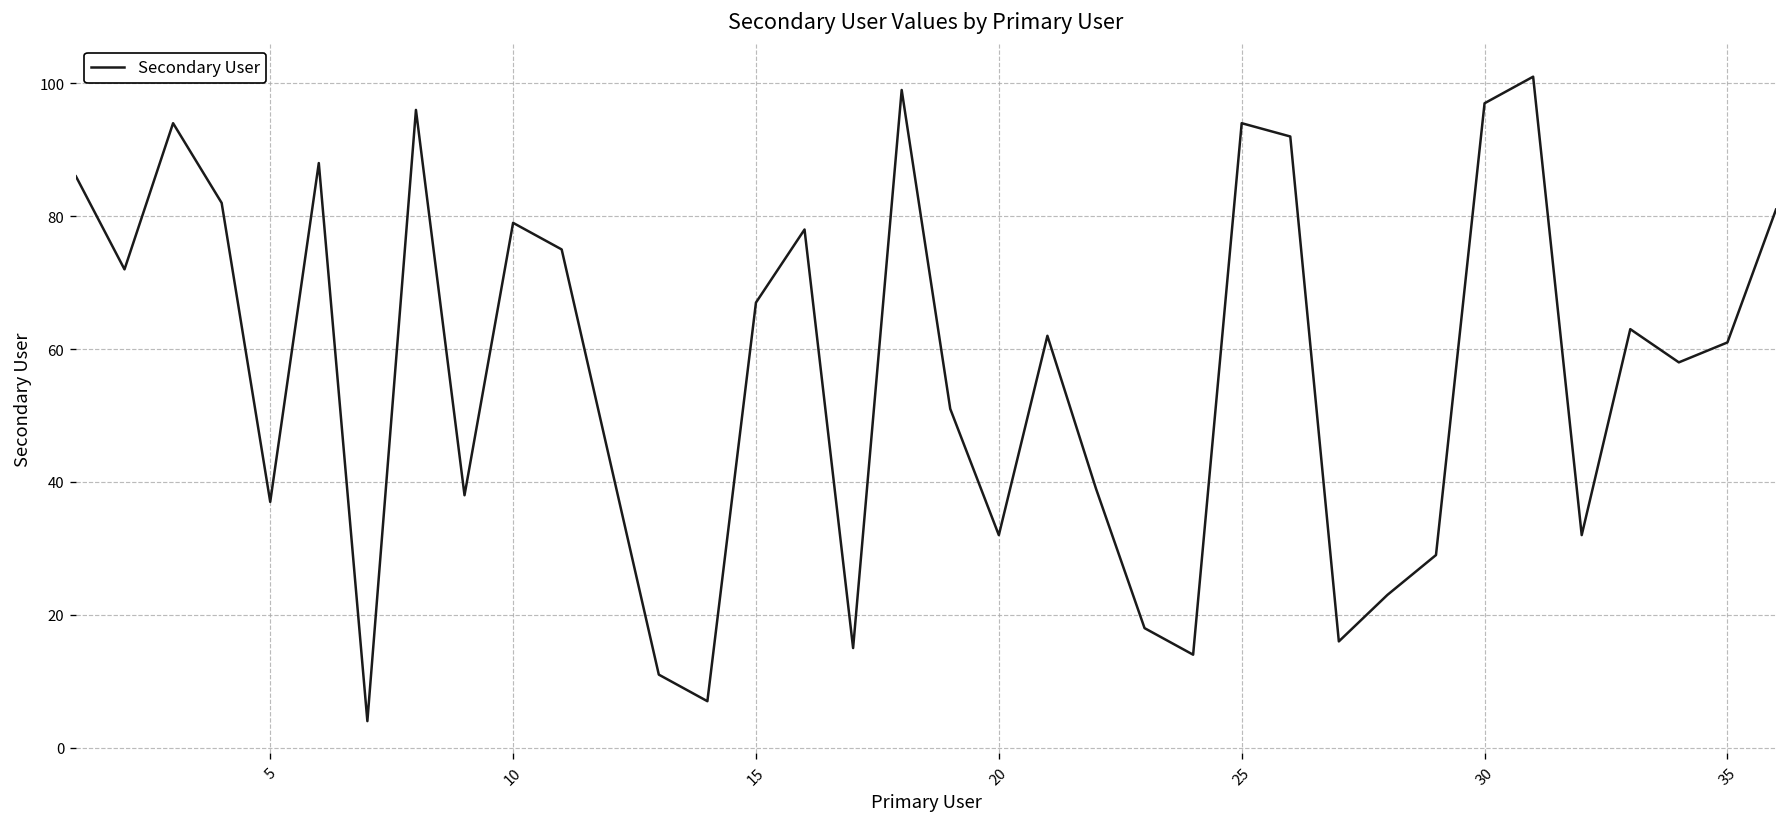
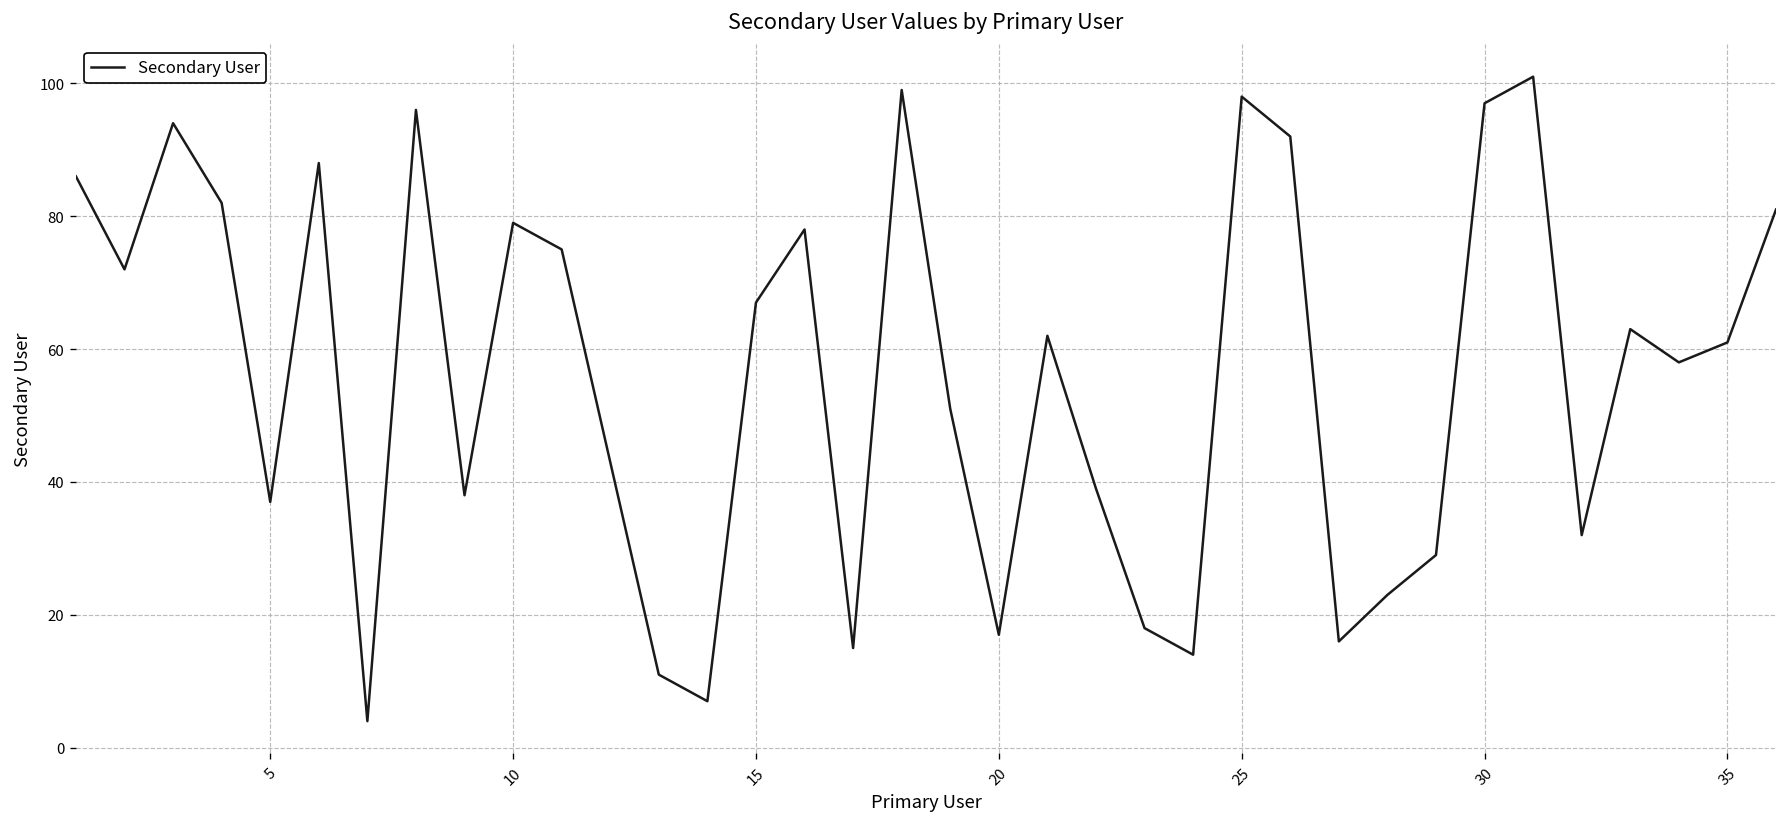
20: 32 -> 17
25: 94 -> 98
